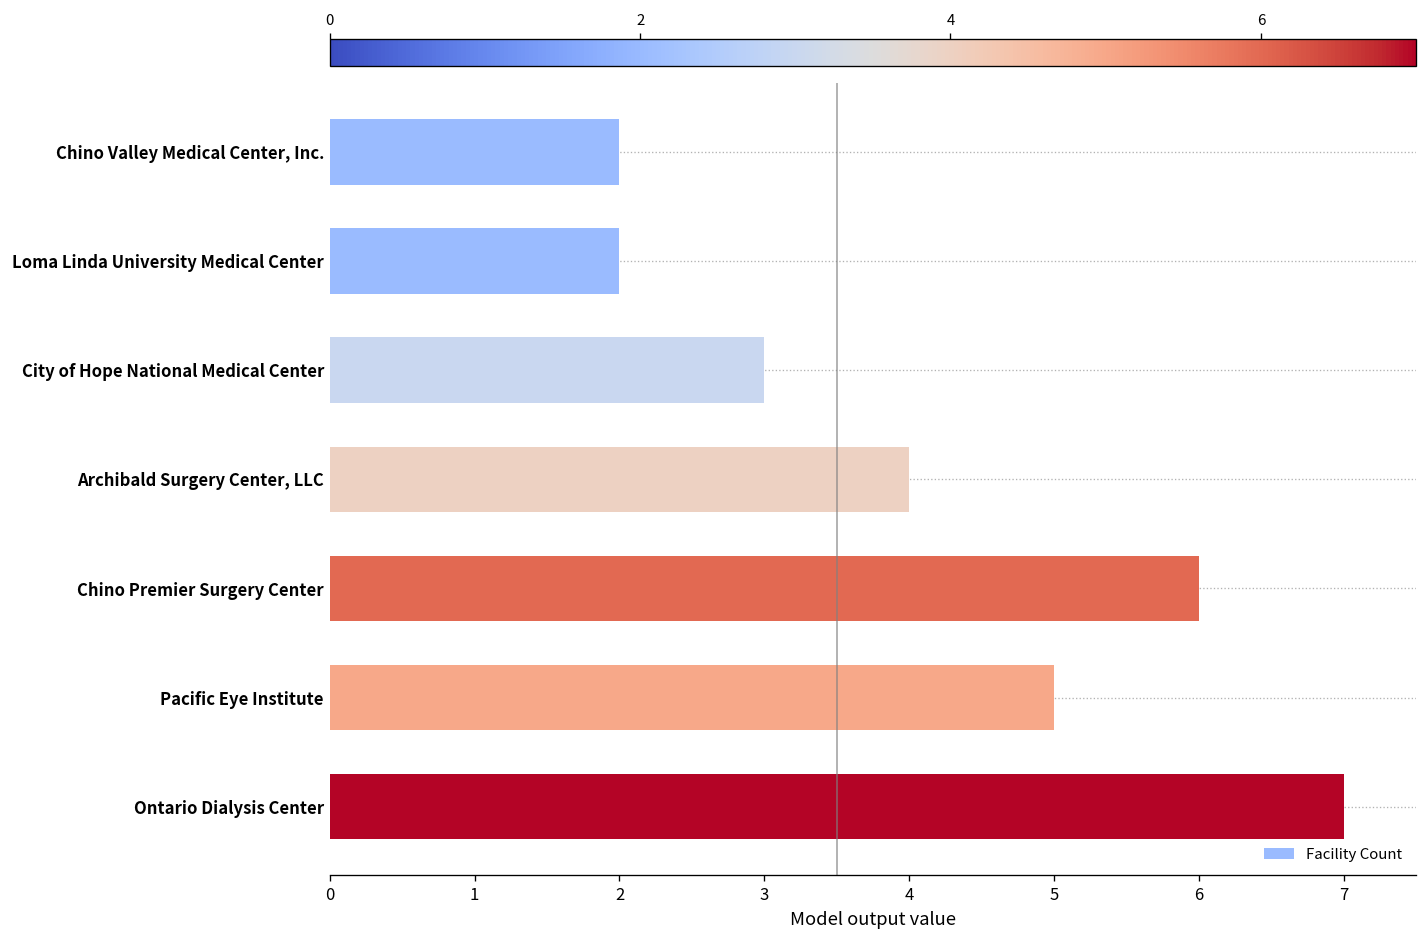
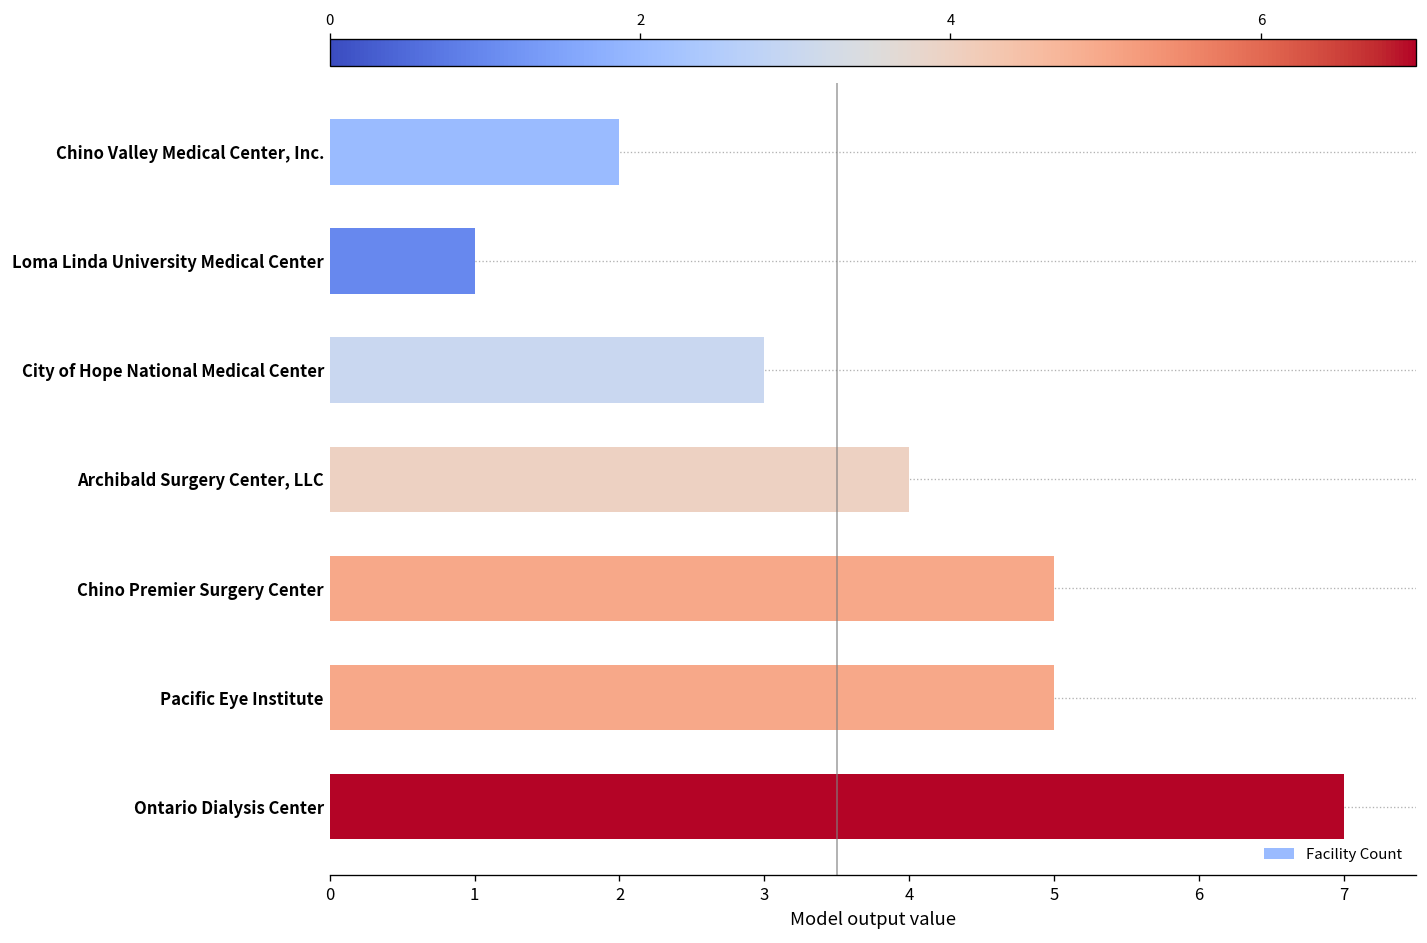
Loma Linda University Medical Center: 2 -> 1
Chino Premier Surgery Center: 6 -> 5
